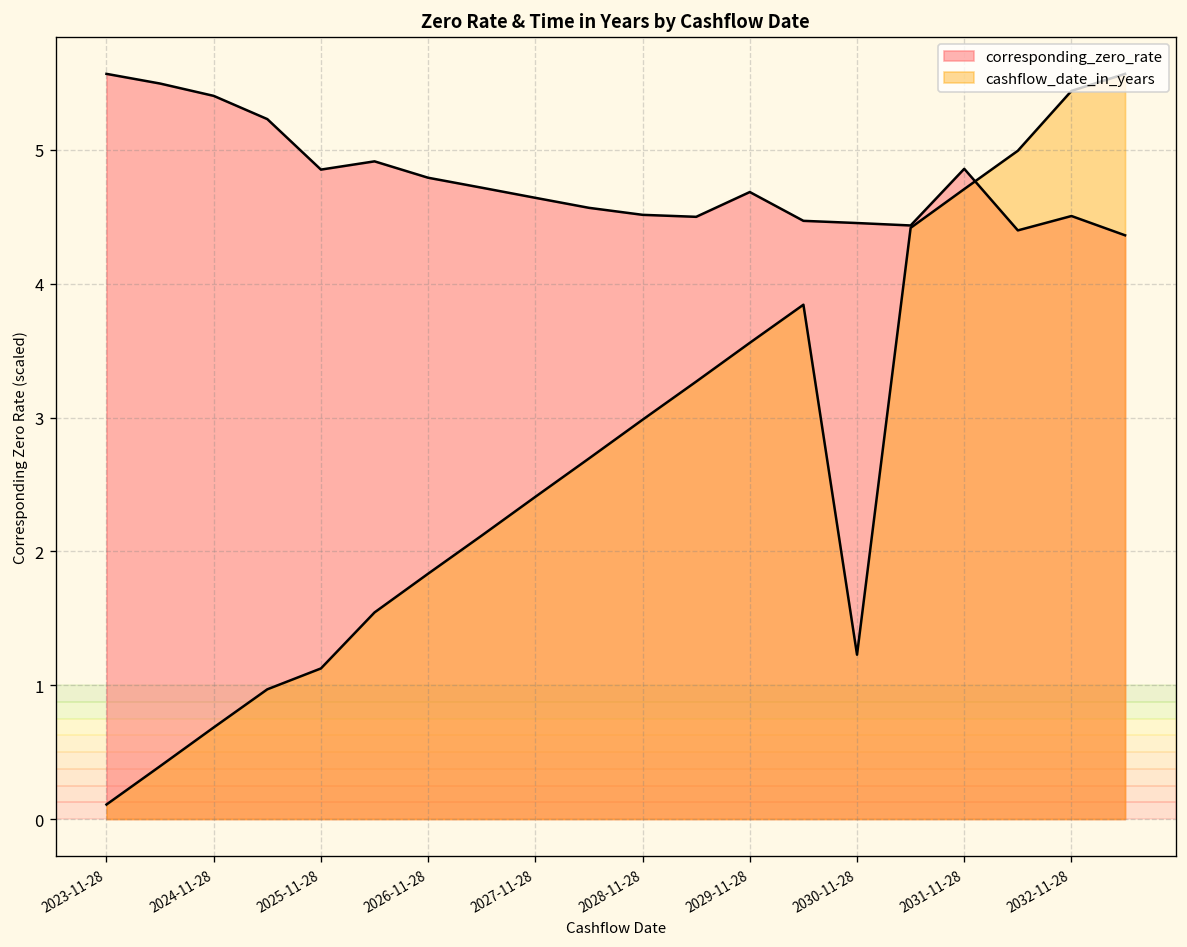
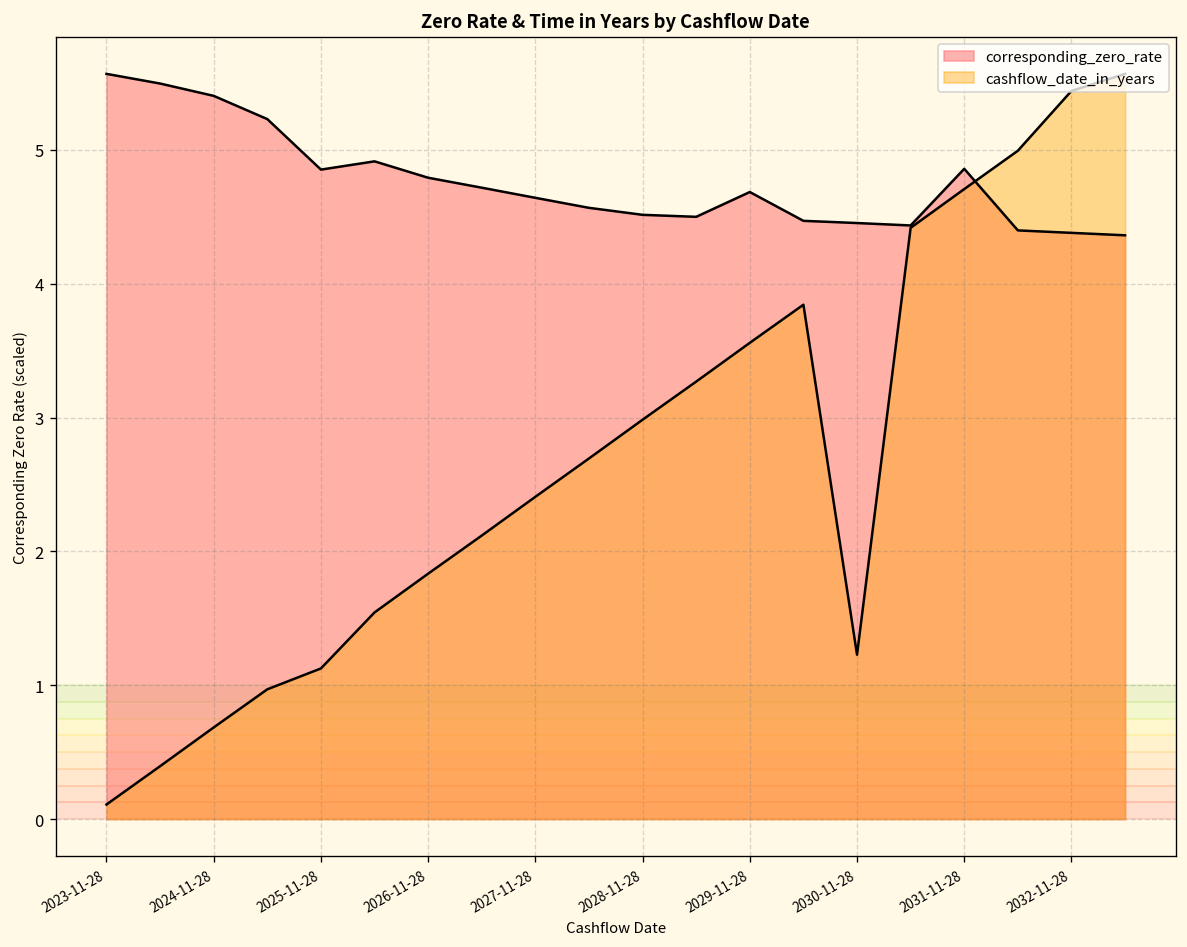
corresponding_zero_rate, 2032-11-28: 4.51 -> 4.38
